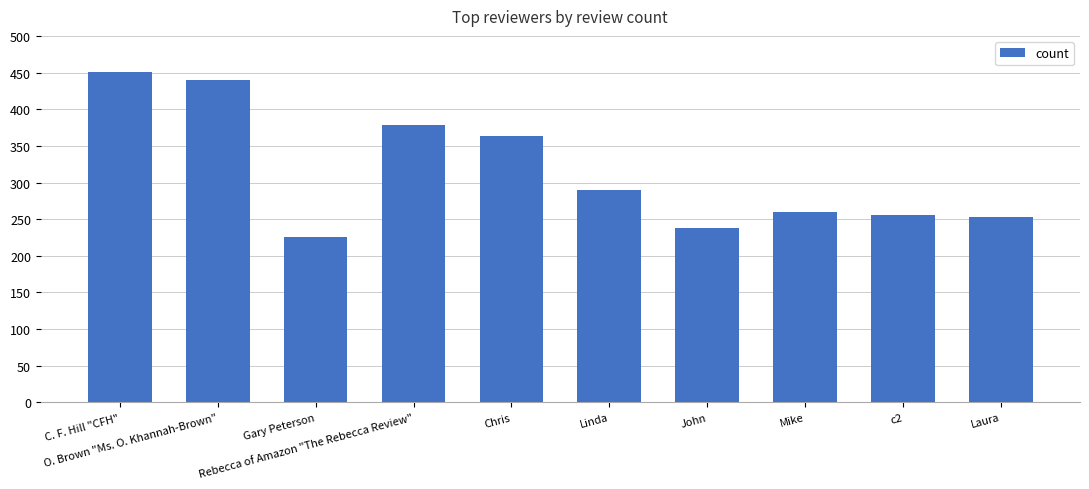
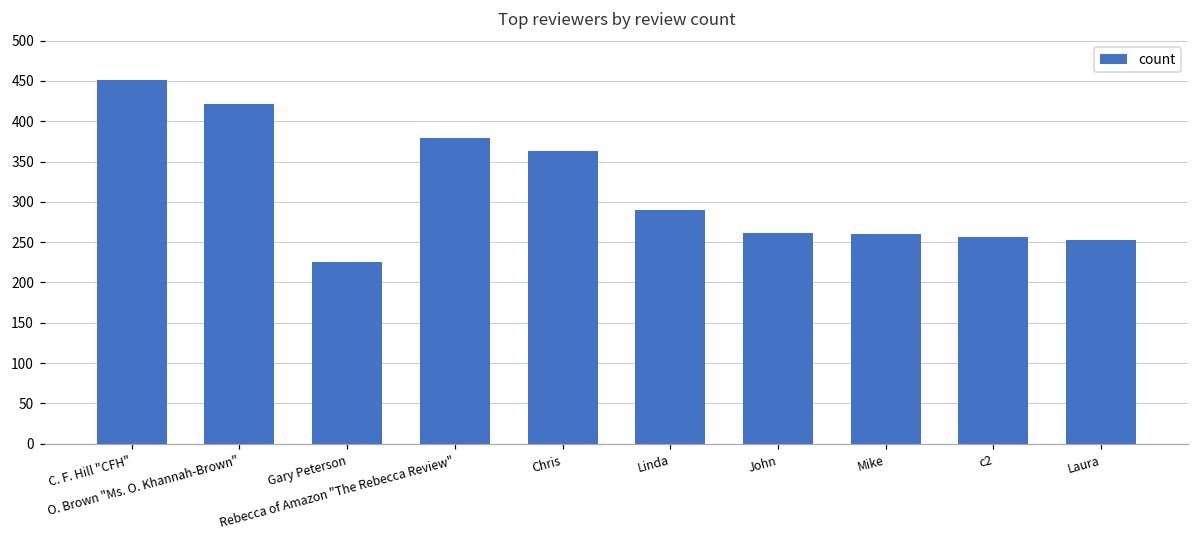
O. Brown "Ms. O. Khannah-Brown": 440 -> 420
John: 240 -> 260
